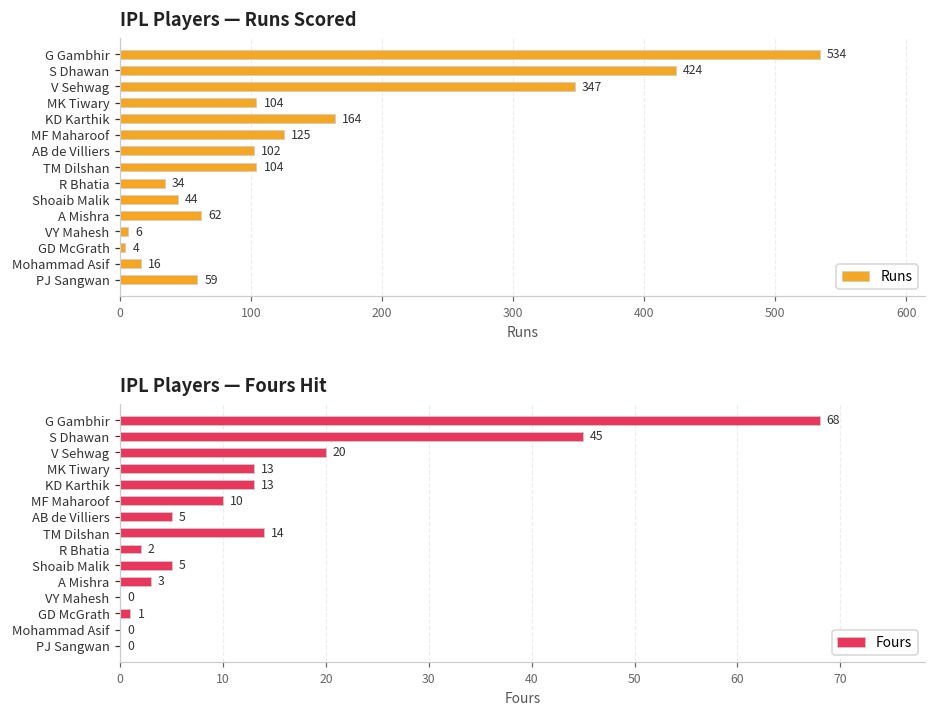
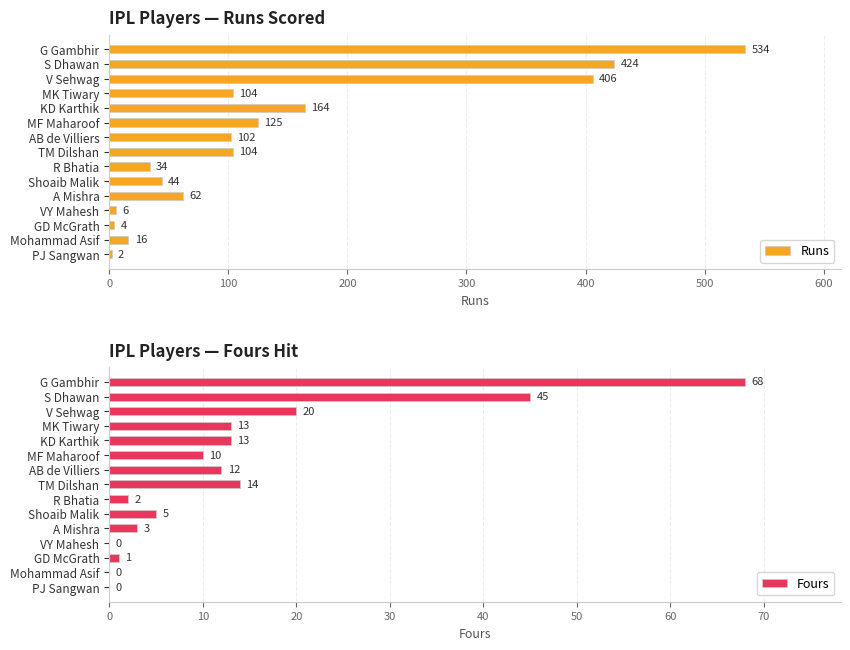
IPL Players — Runs Scored, V Sehwag: 347 -> 406
IPL Players — Runs Scored, PJ Sangwan: 59 -> 2
IPL Players — Fours Hit, AB de Villiers: 5 -> 12
